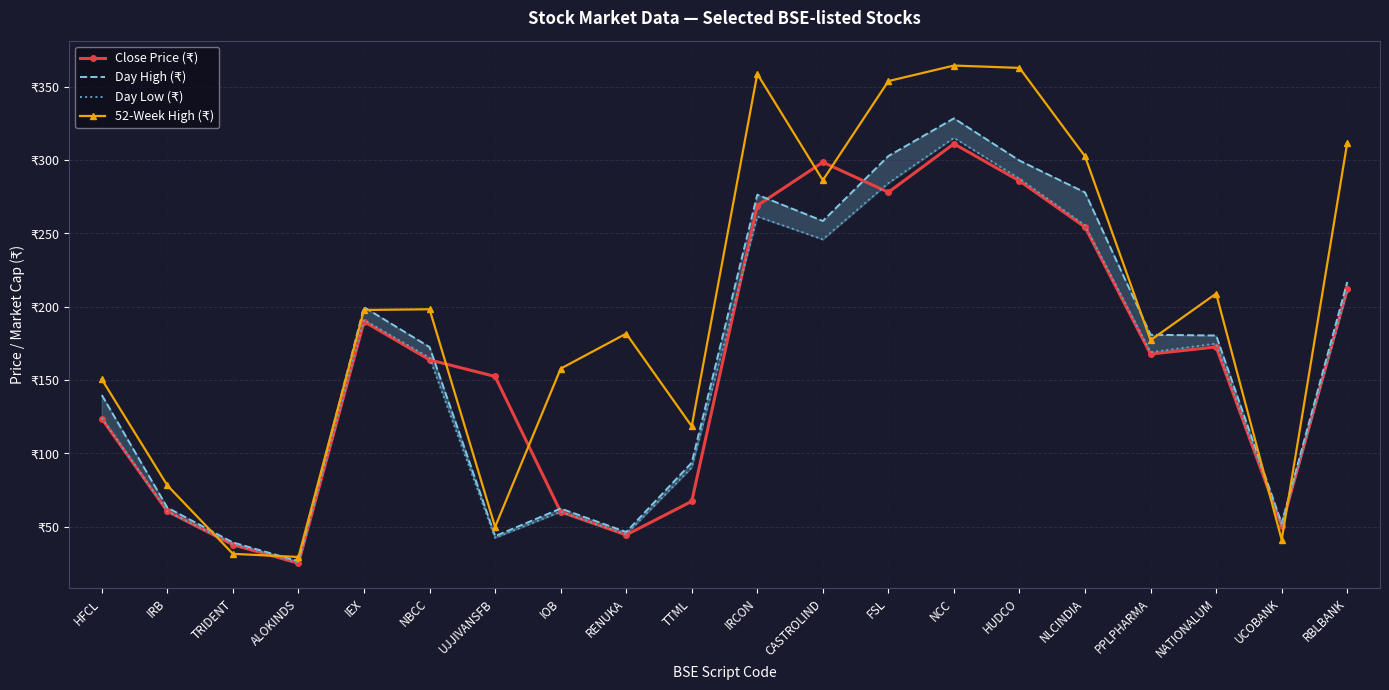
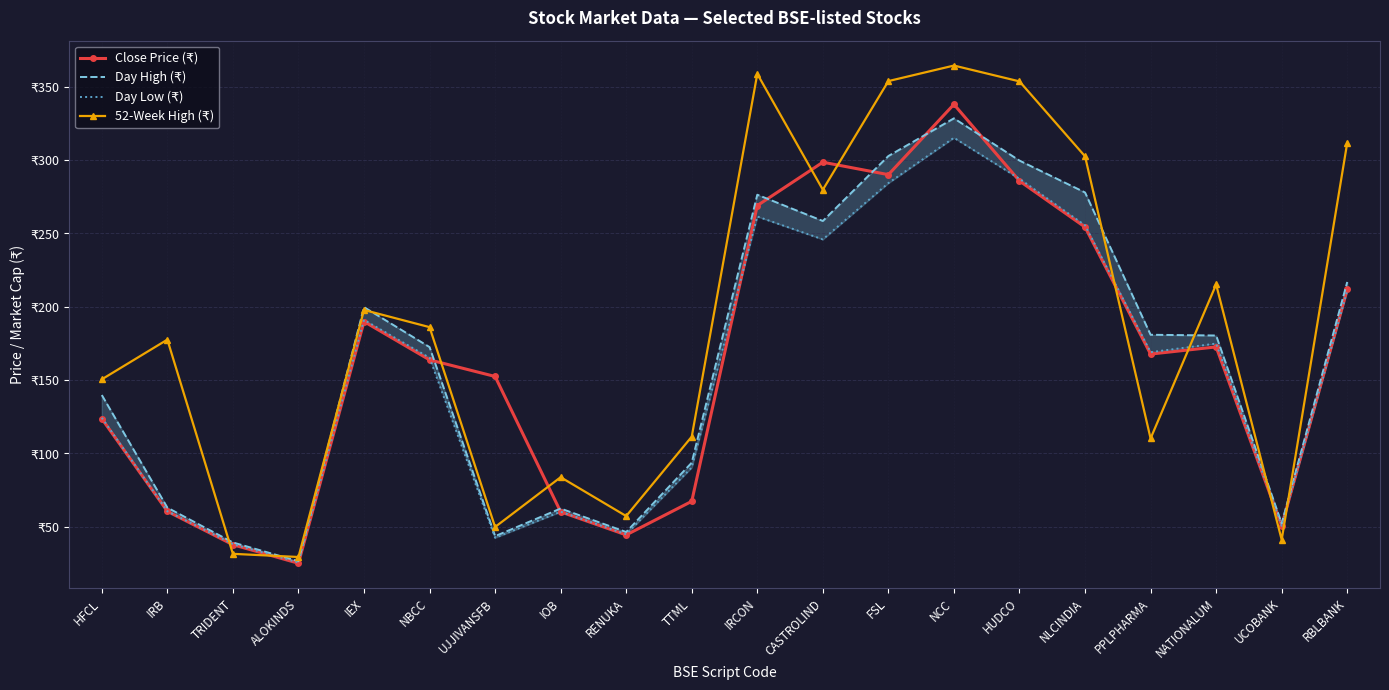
52-Week High (₹), IRB: ₹78 -> ₹178
52-Week High (₹), NBCC: ₹198 -> ₹186
52-Week High (₹), IOB: ₹158 -> ₹84
52-Week High (₹), RENUKA: ₹182 -> ₹57
52-Week High (₹), TTML: ₹119 -> ₹111
52-Week High (₹), CASTROLIND: ₹286 -> ₹280
Close Price (₹), FSL: ₹278 -> ₹290
Close Price (₹), NCC: ₹311 -> ₹338
52-Week High (₹), HUDCO: ₹363 -> ₹354
52-Week High (₹), PPLPHARMA: ₹177 -> ₹110
52-Week High (₹), NATIONALUM: ₹209 -> ₹215
